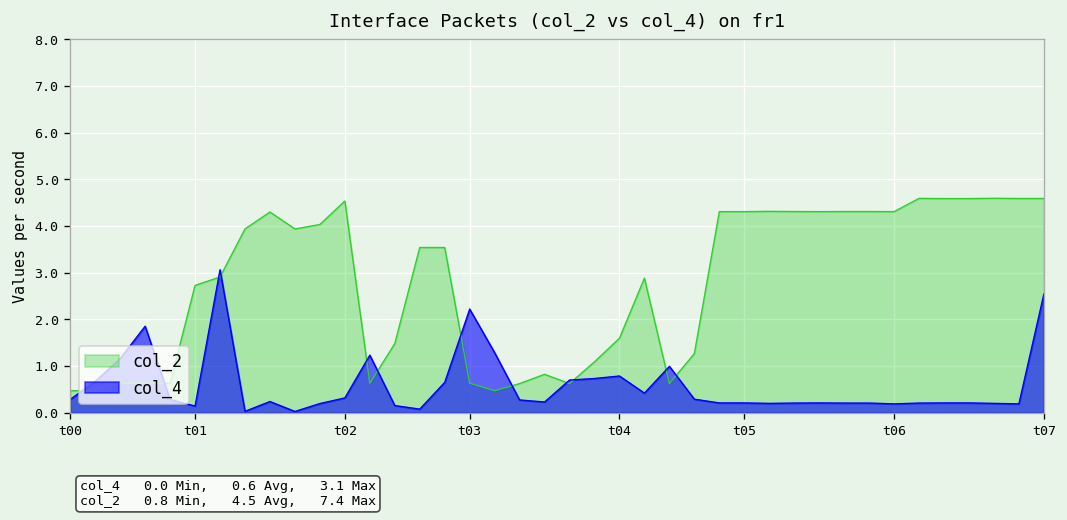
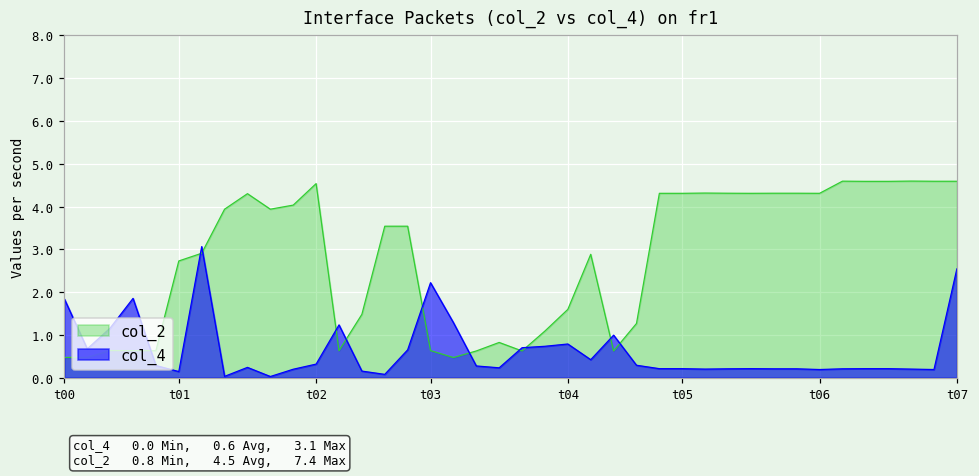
col_4, t00: 0.3 -> 1.8
